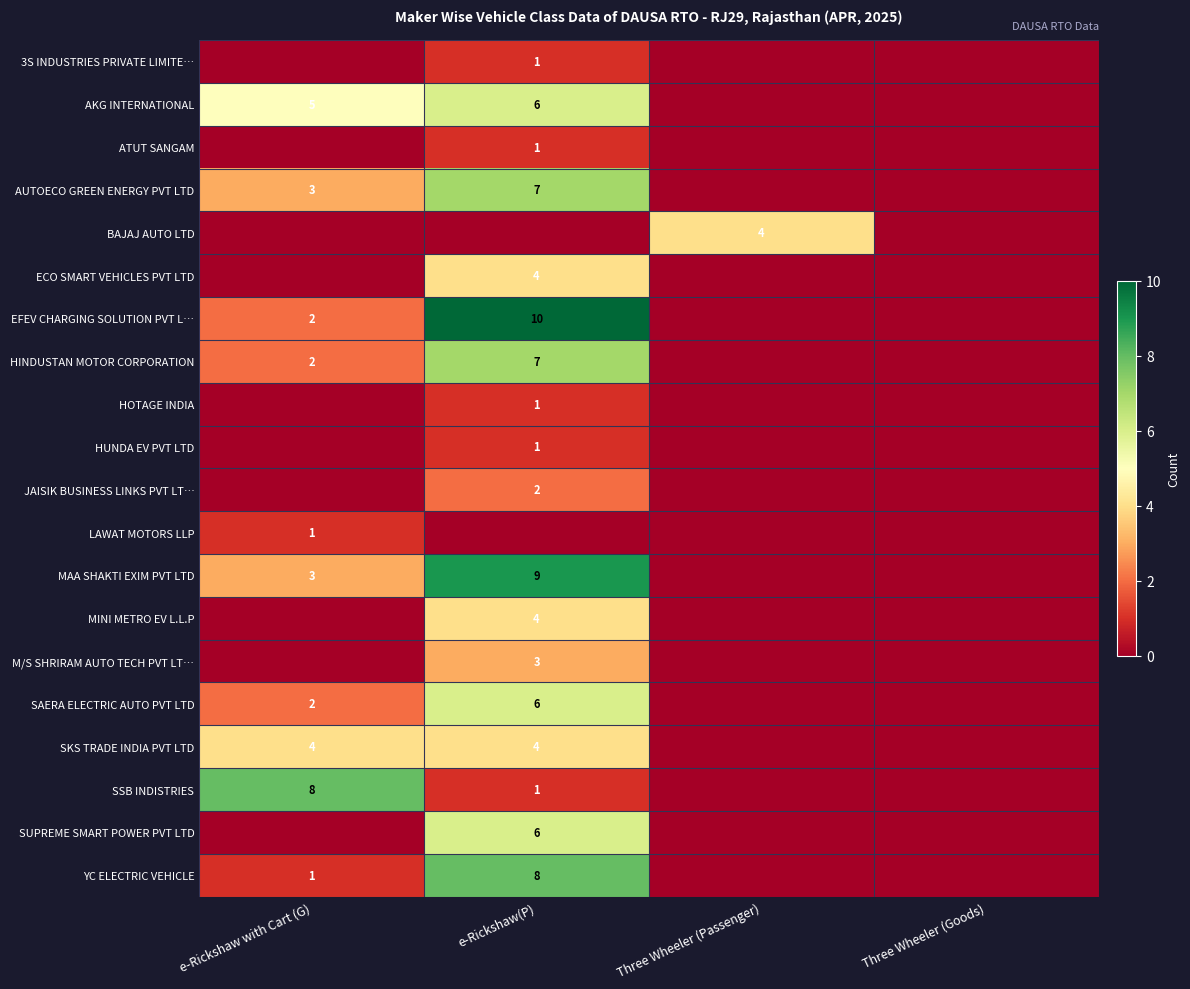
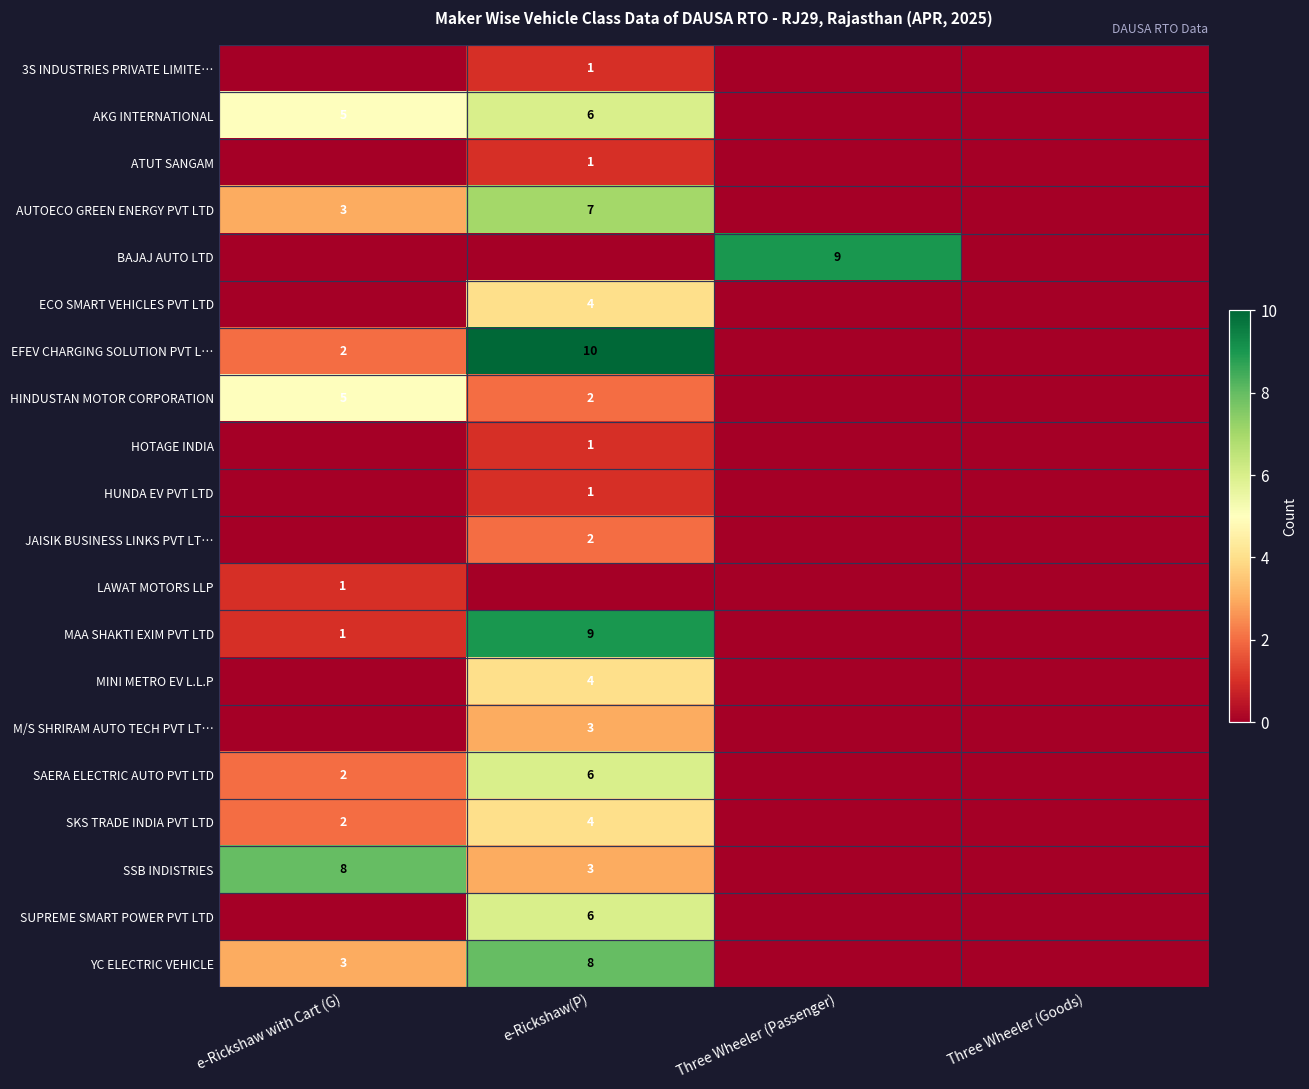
BAJAJ AUTO LTD, Three Wheeler (Passenger): 4 -> 9
HINDUSTAN MOTOR CORPORATION, e-Rickshaw with Cart (G): 2 -> 5
HINDUSTAN MOTOR CORPORATION, e-Rickshaw(P): 7 -> 2
MAA SHAKTI EXIM PVT LTD, e-Rickshaw with Cart (G): 3 -> 1
SKS TRADE INDIA PVT LTD, e-Rickshaw with Cart (G): 4 -> 2
SSB INDISTRIES, e-Rickshaw(P): 1 -> 3
YC ELECTRIC VEHICLE, e-Rickshaw with Cart (G): 1 -> 3
